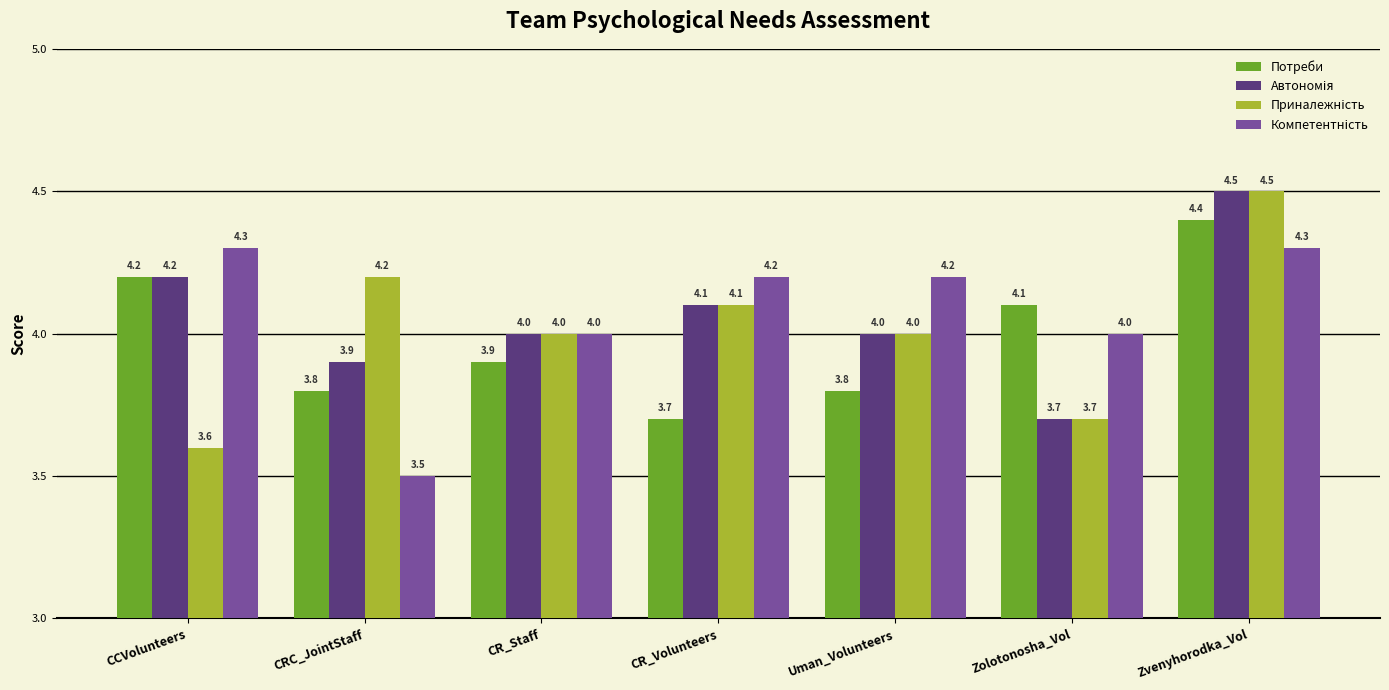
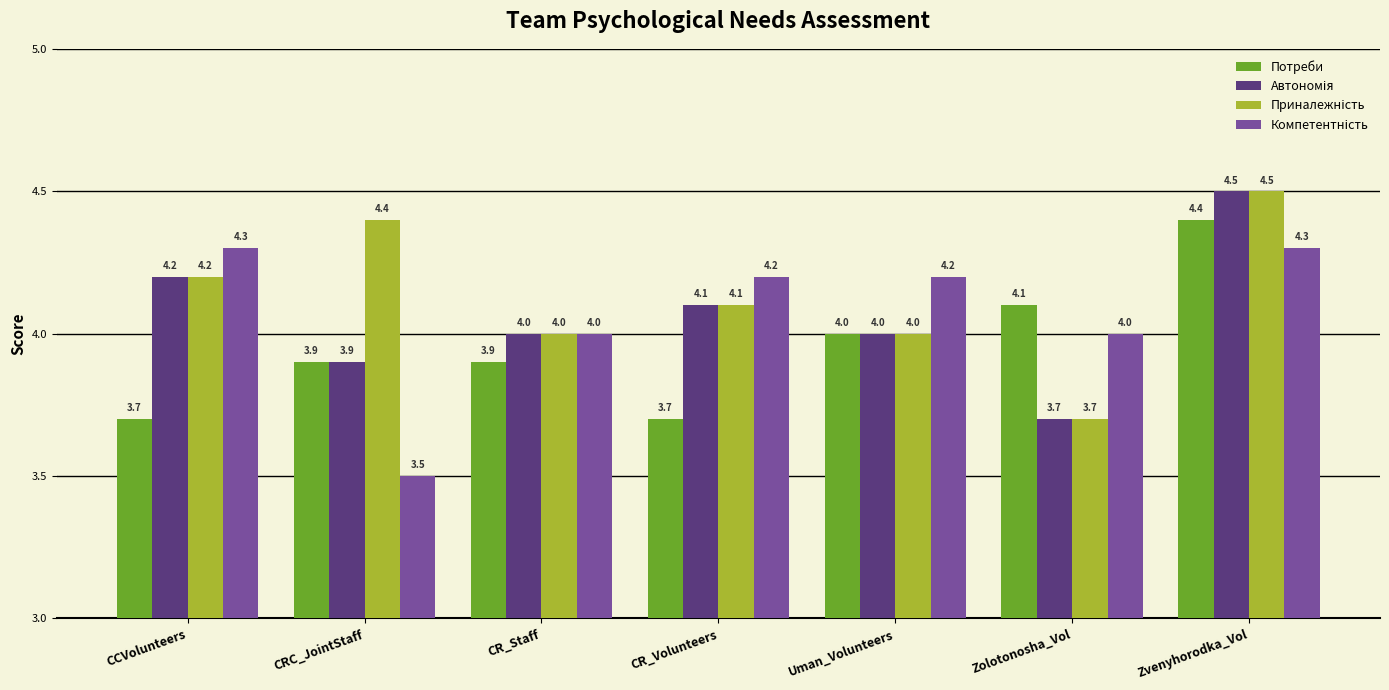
Потреби, CCVolunteers: 4.2 -> 3.7
Приналежність, CCVolunteers: 3.6 -> 4.2
Потреби, CRC_JointStaff: 3.8 -> 3.9
Приналежність, CRC_JointStaff: 4.2 -> 4.4
Потреби, Uman_Volunteers: 3.8 -> 4.0
